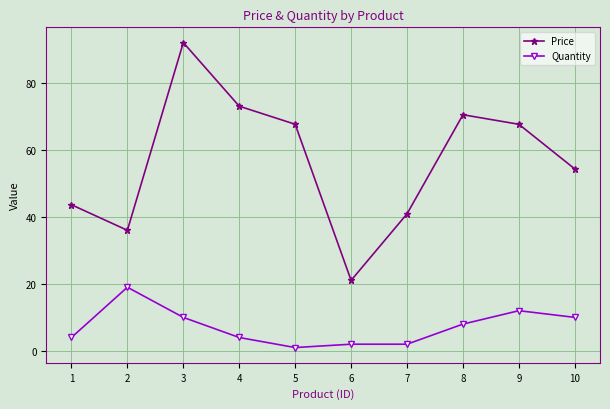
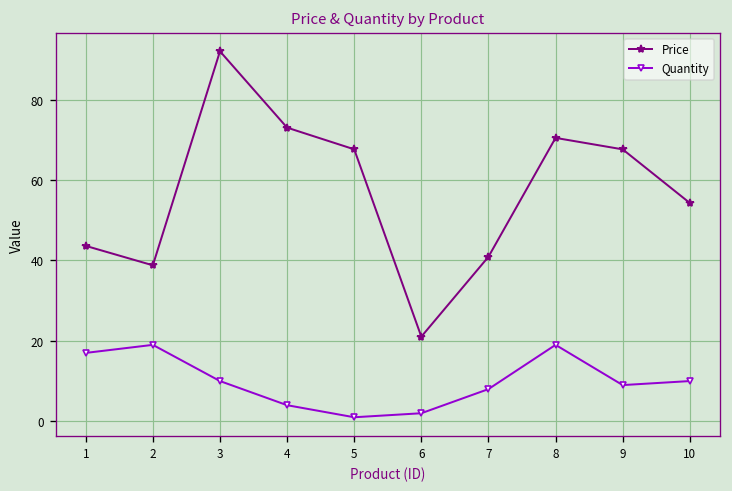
Quantity, 1: 4 -> 17
Price, 2: 36 -> 39
Quantity, 7: 2 -> 8
Quantity, 8: 8 -> 19
Quantity, 9: 12 -> 9
